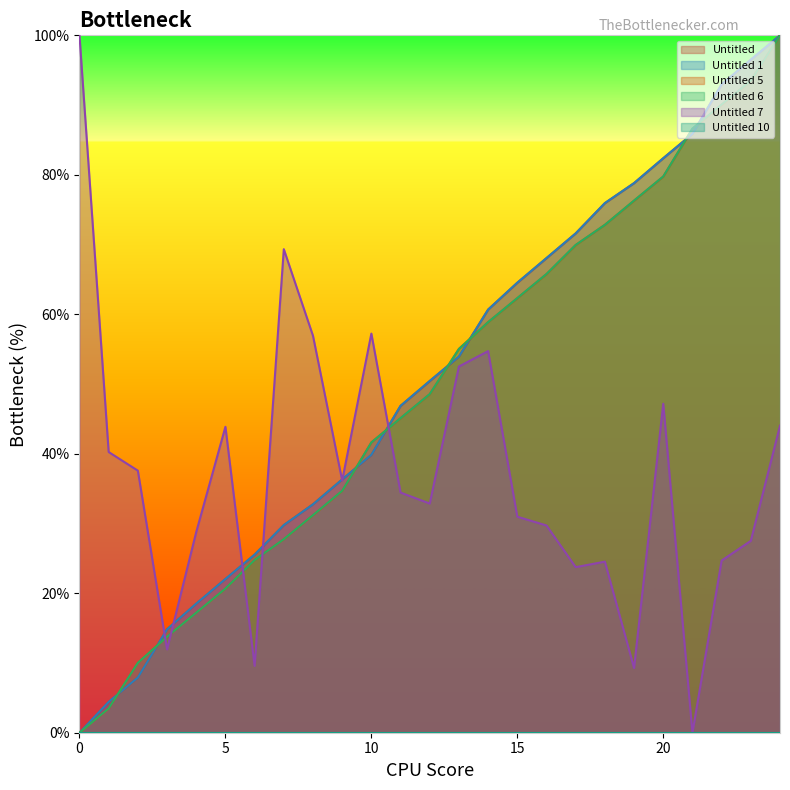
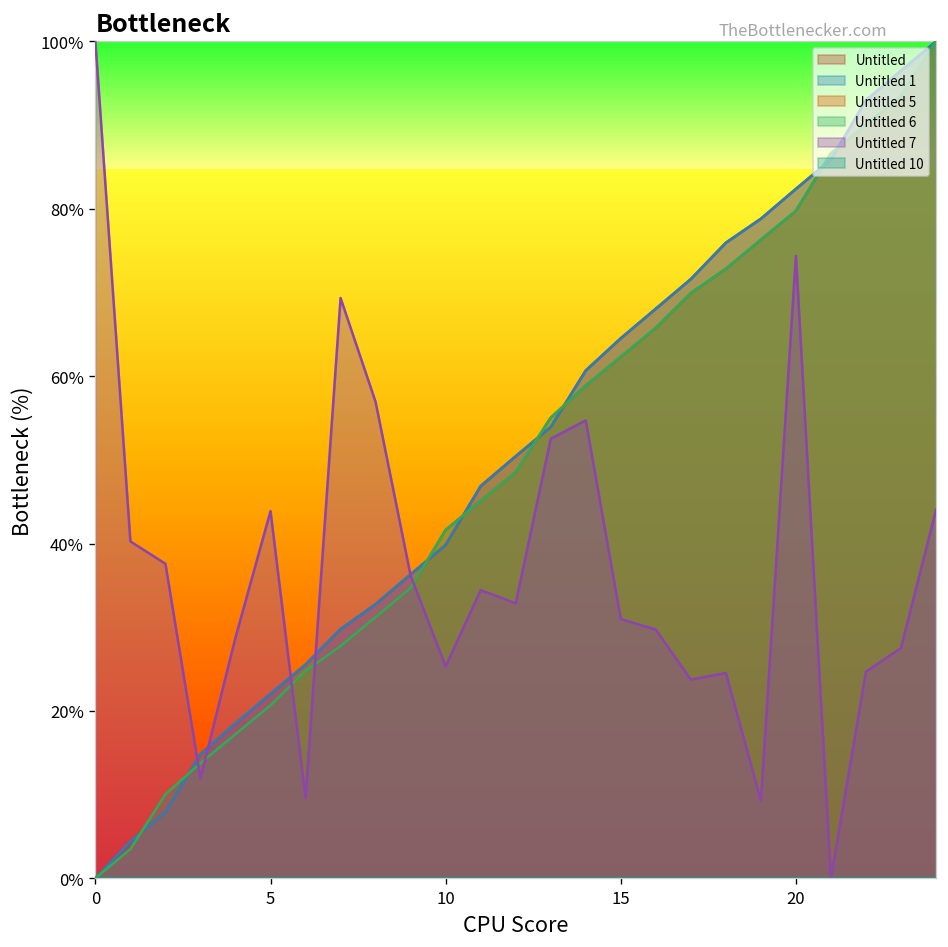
Untitled 7, 10: 57% -> 25%
Untitled 7, 20: 47% -> 74%
